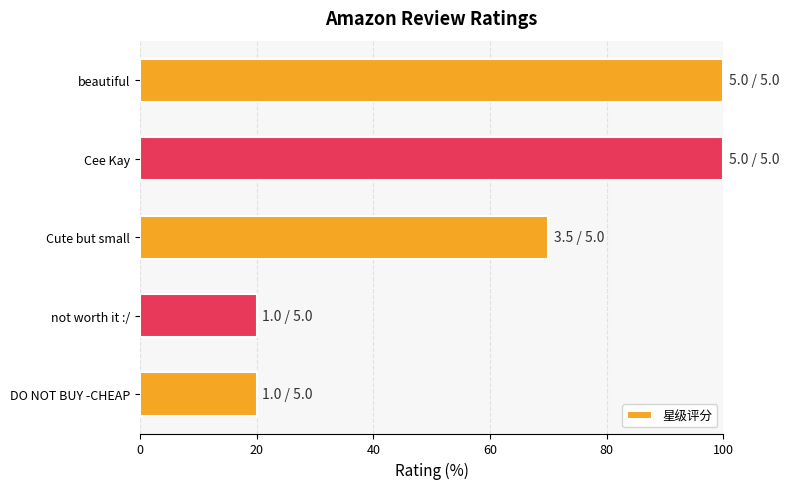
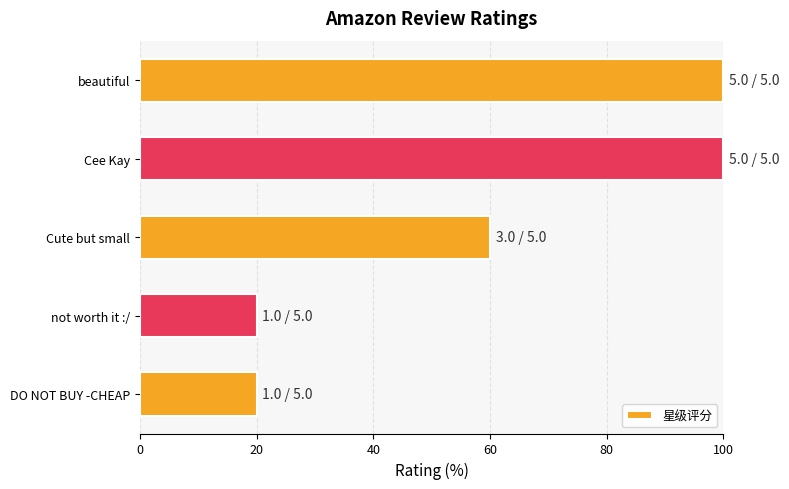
Cute but small: 3.5 -> 3.0
